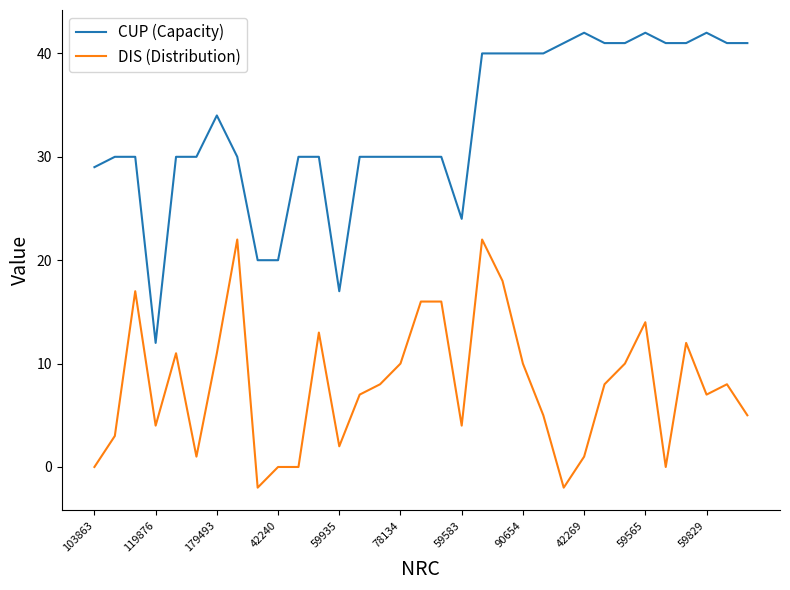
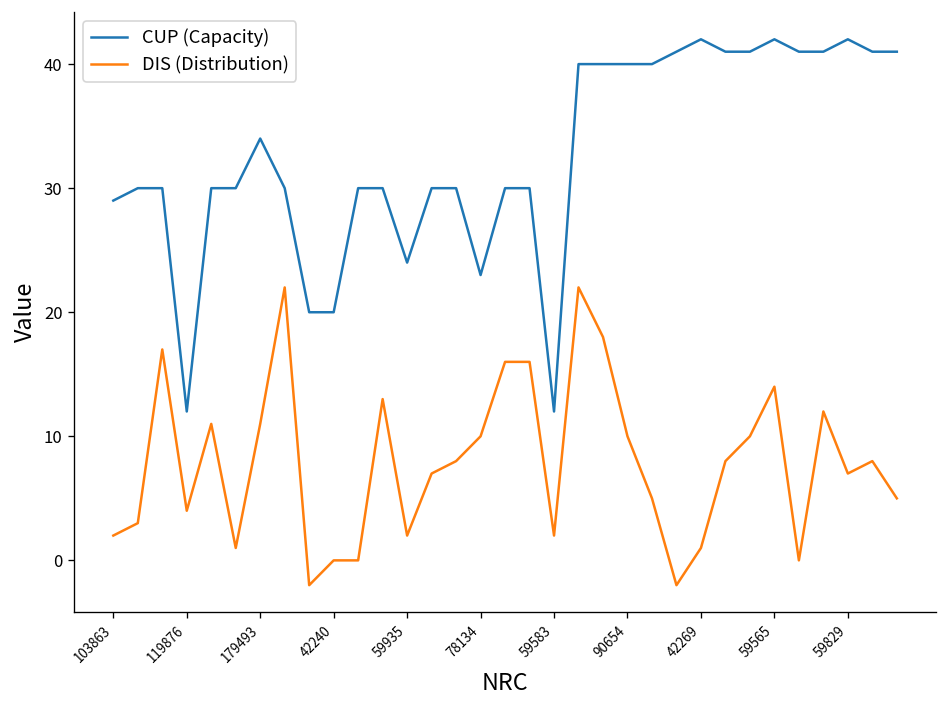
DIS (Distribution), 103863: 0 -> 2
CUP (Capacity), 59935: 17 -> 24
CUP (Capacity), 78134: 30 -> 23
CUP (Capacity), 59583: 24 -> 12
DIS (Distribution), 59583: 4 -> 2
